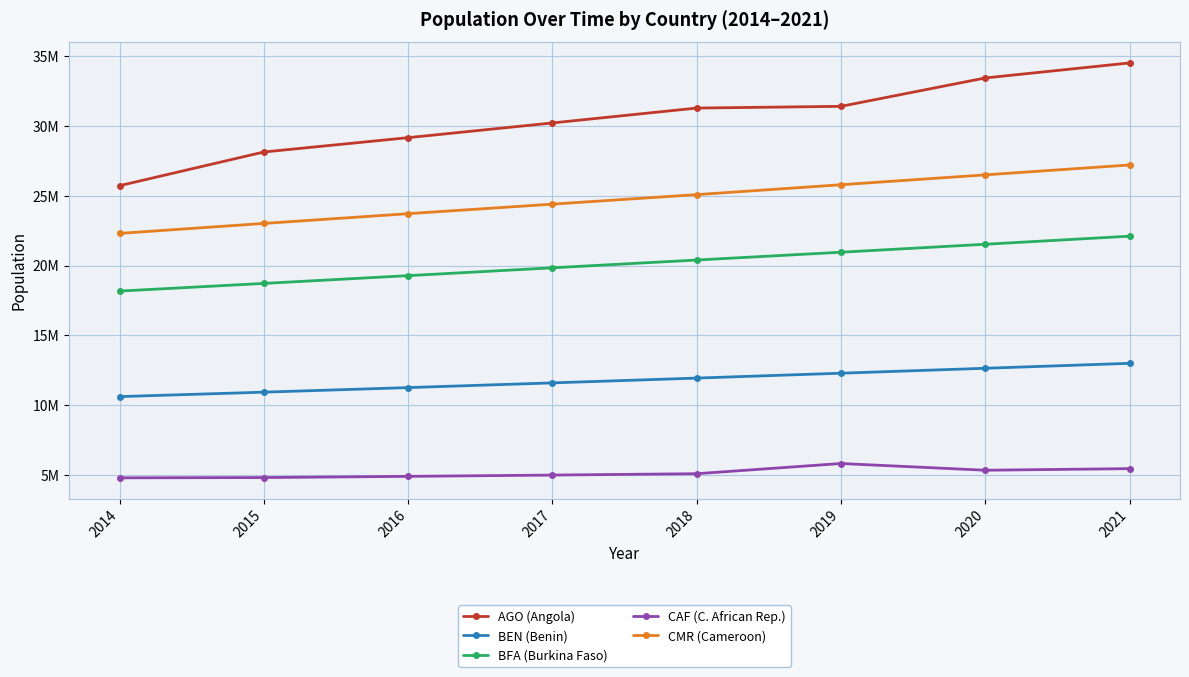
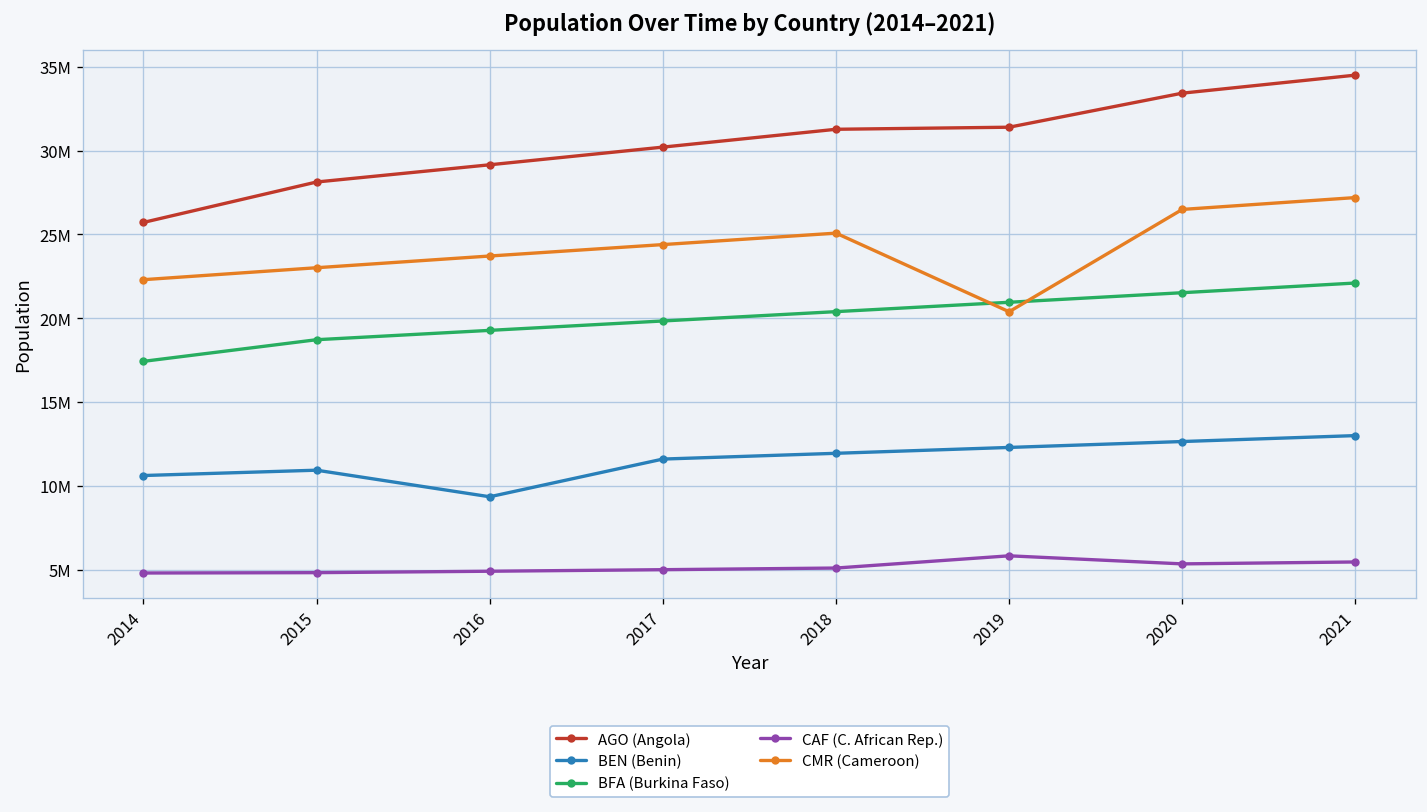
BFA (Burkina Faso), 2014: 18200000 -> 17400000
BEN (Benin), 2016: 11300000 -> 9300000
CMR (Cameroon), 2019: 25800000 -> 20400000
